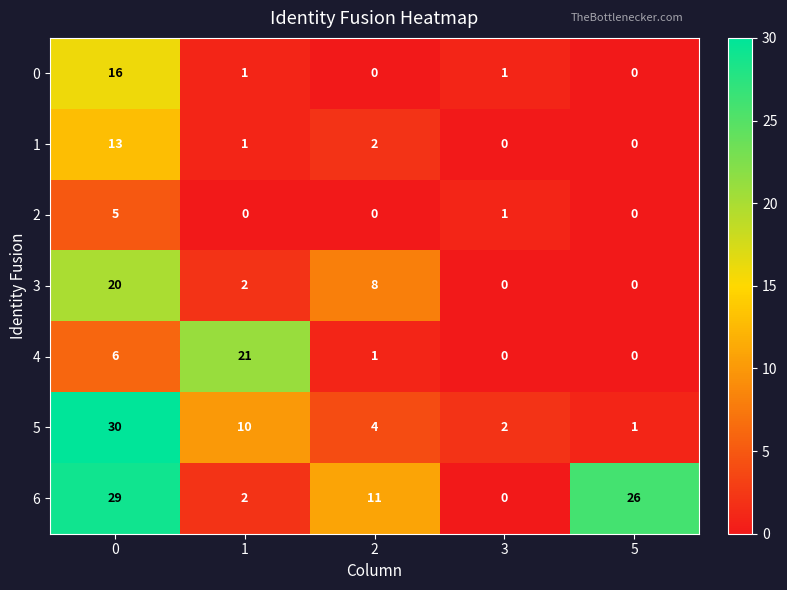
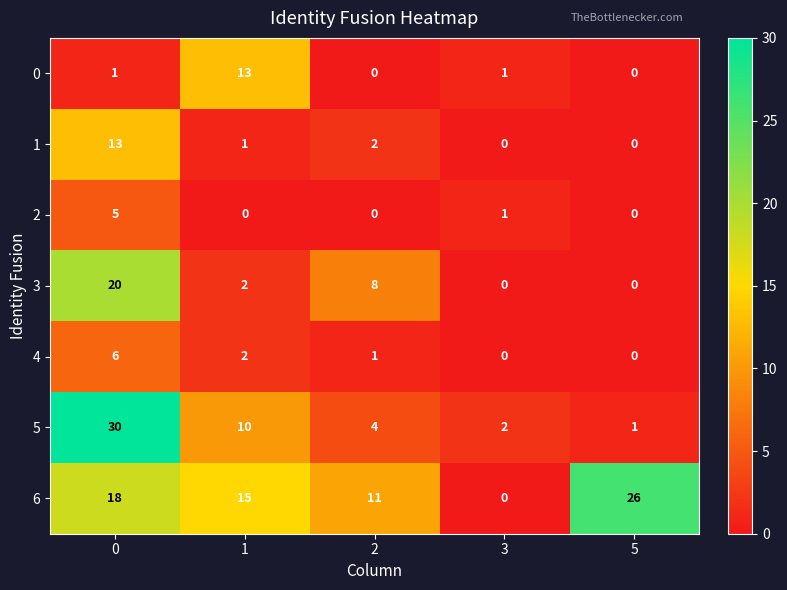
0, 0: 16 -> 1
0, 1: 1 -> 13
4, 1: 21 -> 2
6, 0: 29 -> 18
6, 1: 2 -> 15
